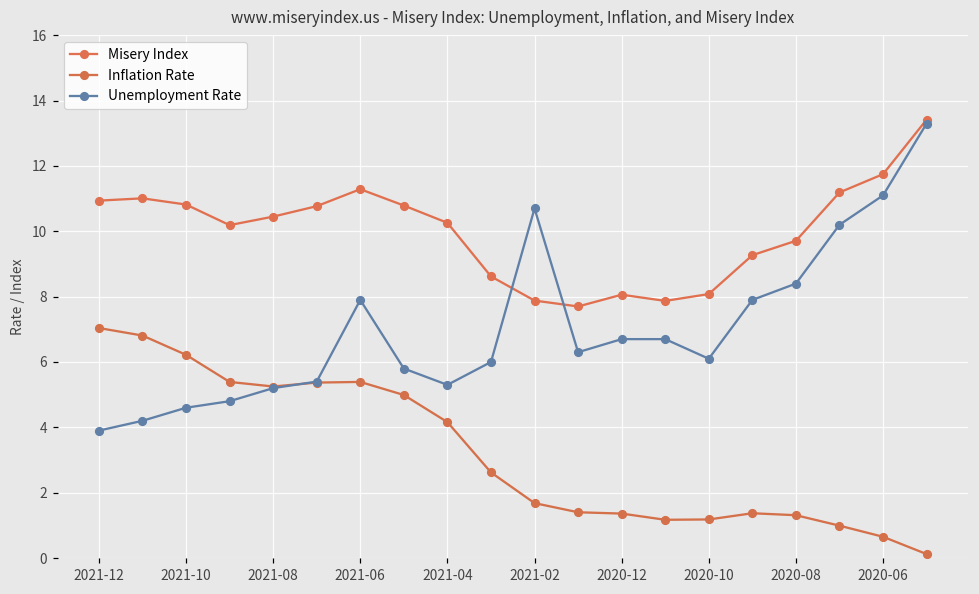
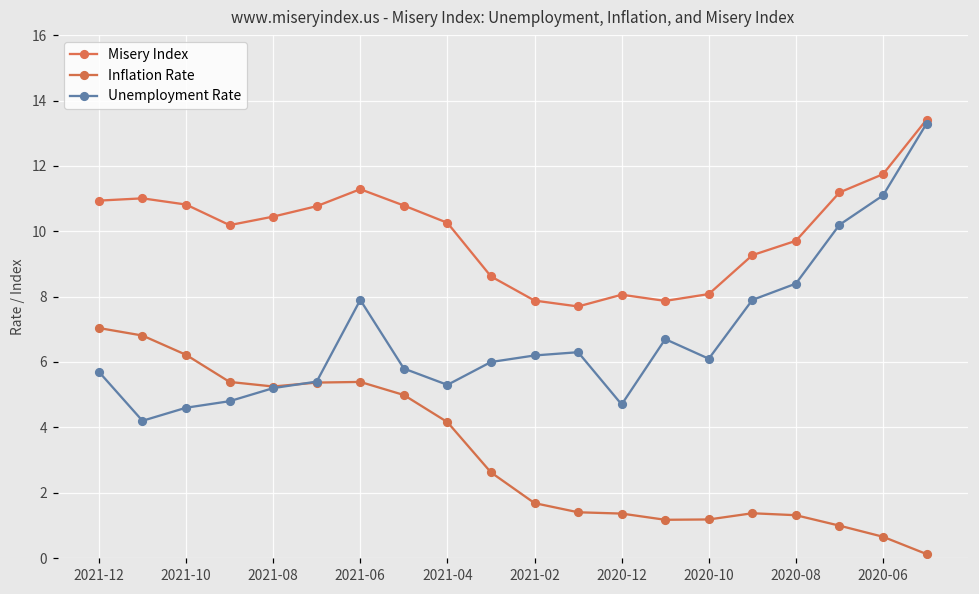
Unemployment Rate, 2021-12: 3.9 -> 5.7
Unemployment Rate, 2021-02: 10.7 -> 6.2
Unemployment Rate, 2020-12: 6.7 -> 4.7
